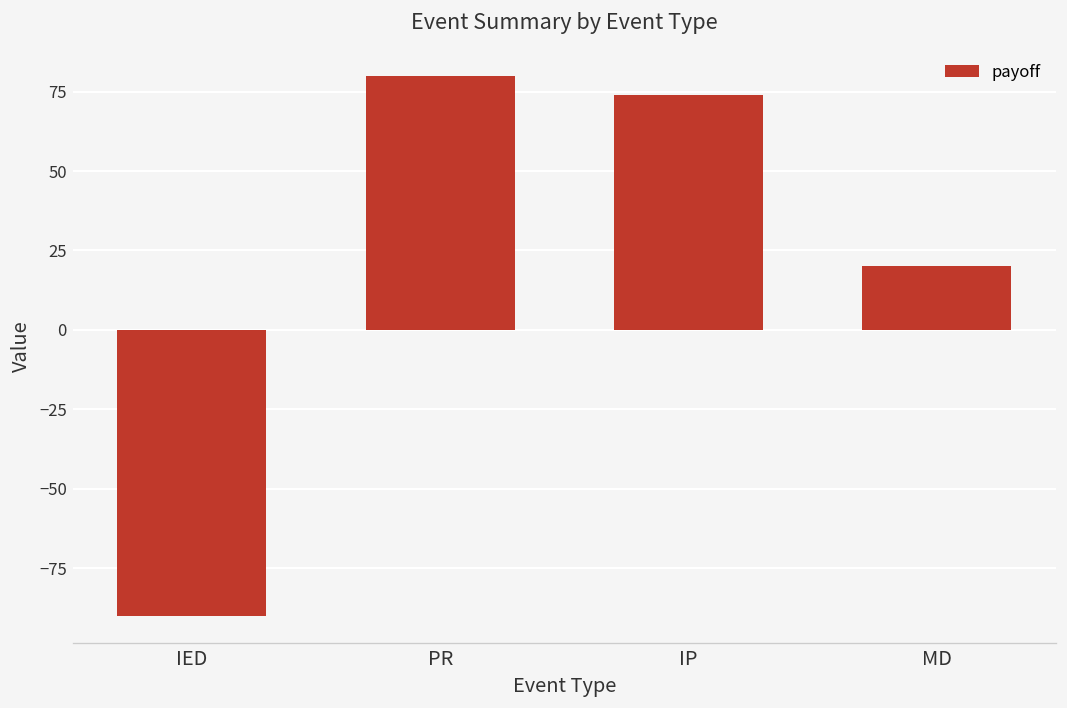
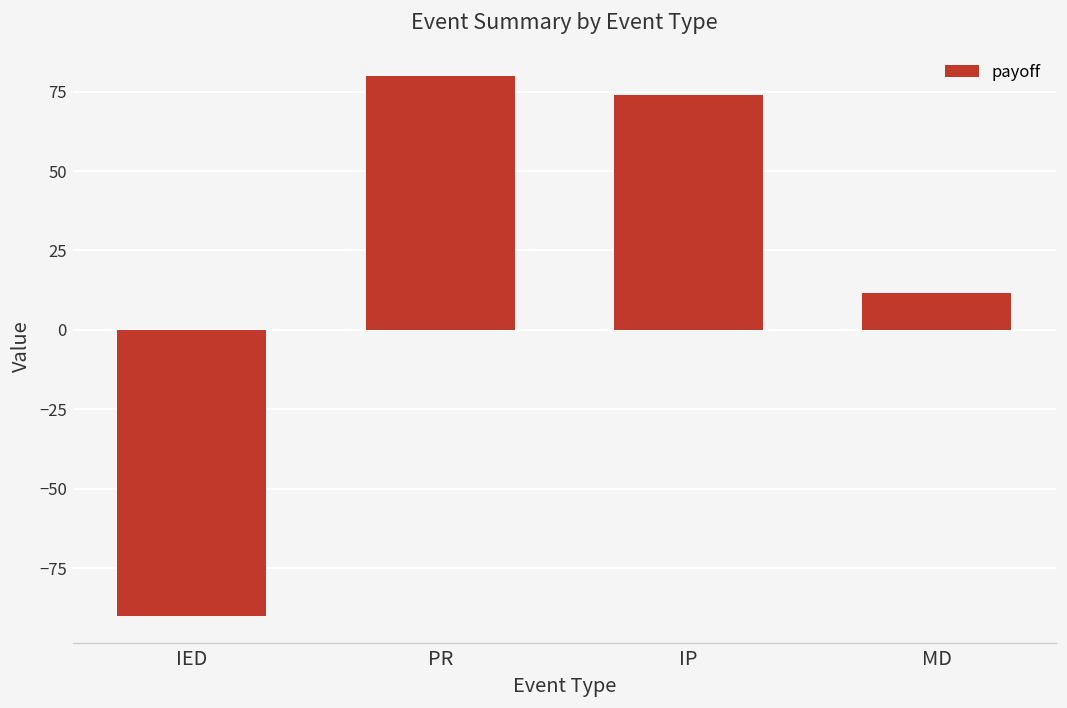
MD: 20 -> 12
